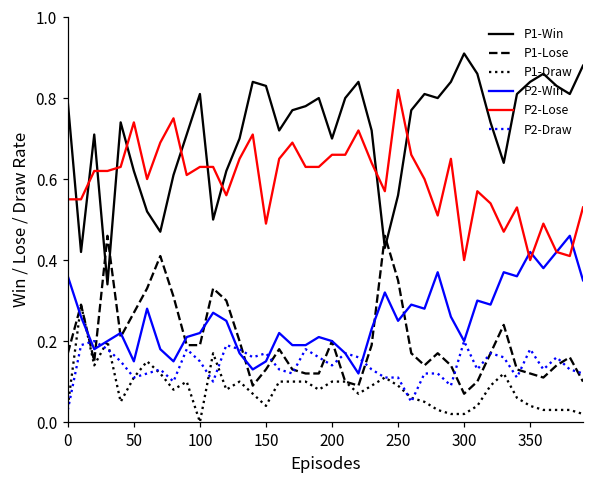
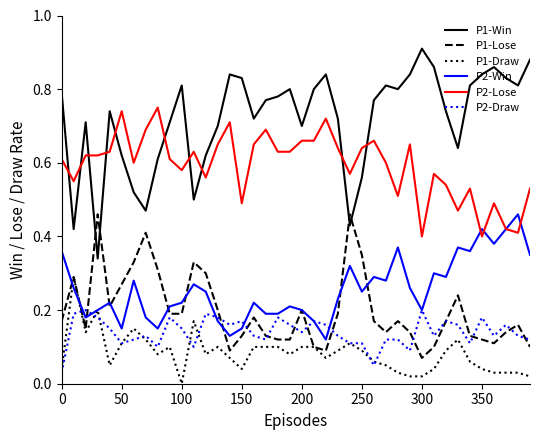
P2-Lose, 0: 0.55 -> 0.61
P2-Lose, 100: 0.63 -> 0.58
P2-Lose, 250: 0.82 -> 0.64
